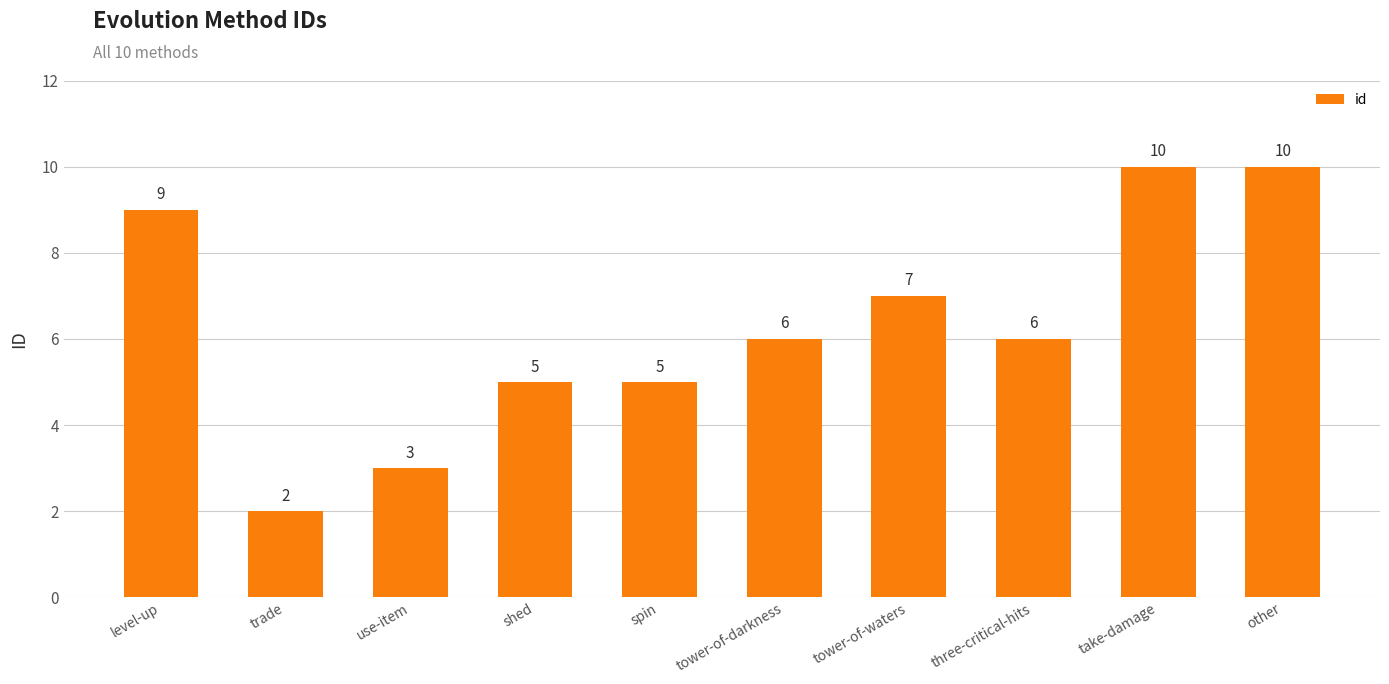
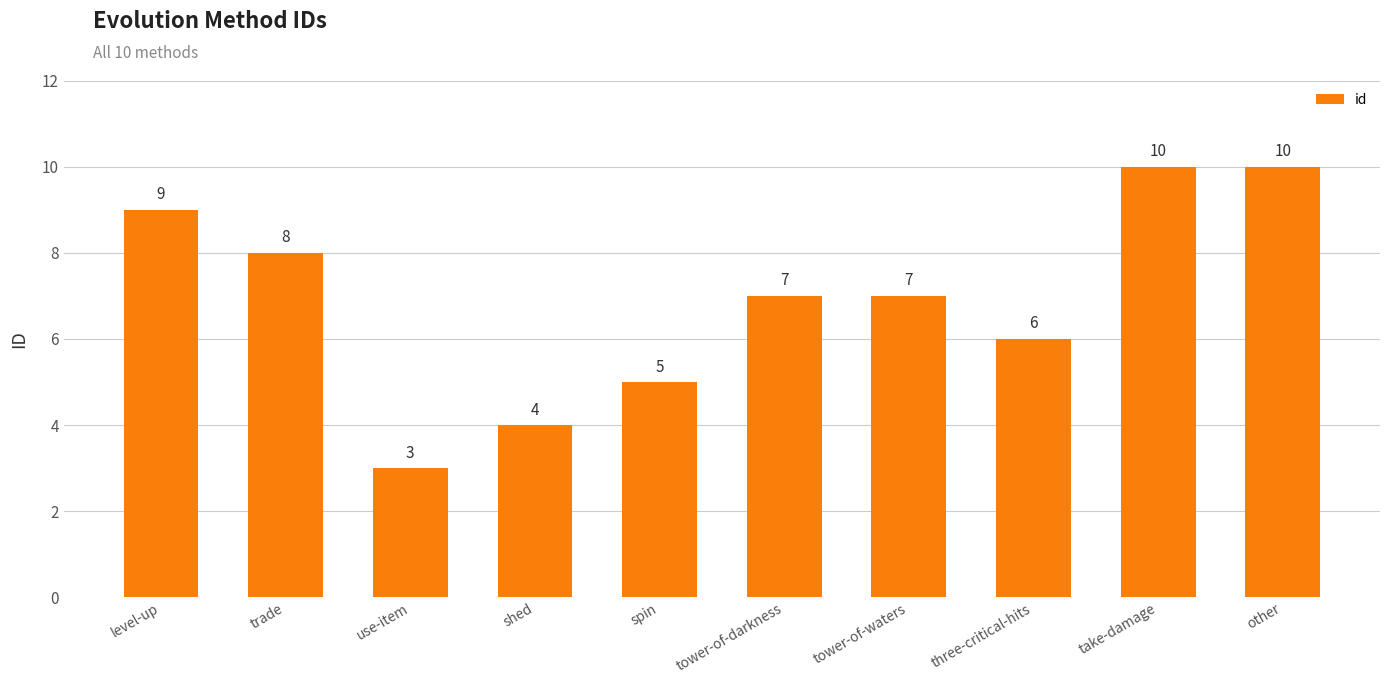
trade: 2 -> 8
shed: 5 -> 4
tower-of-darkness: 6 -> 7
